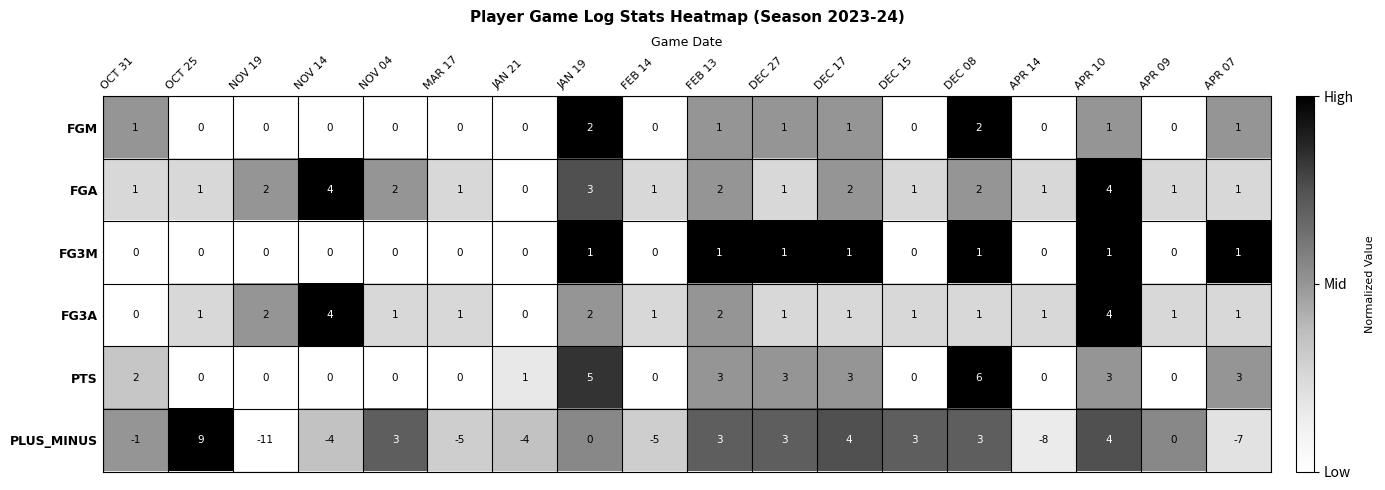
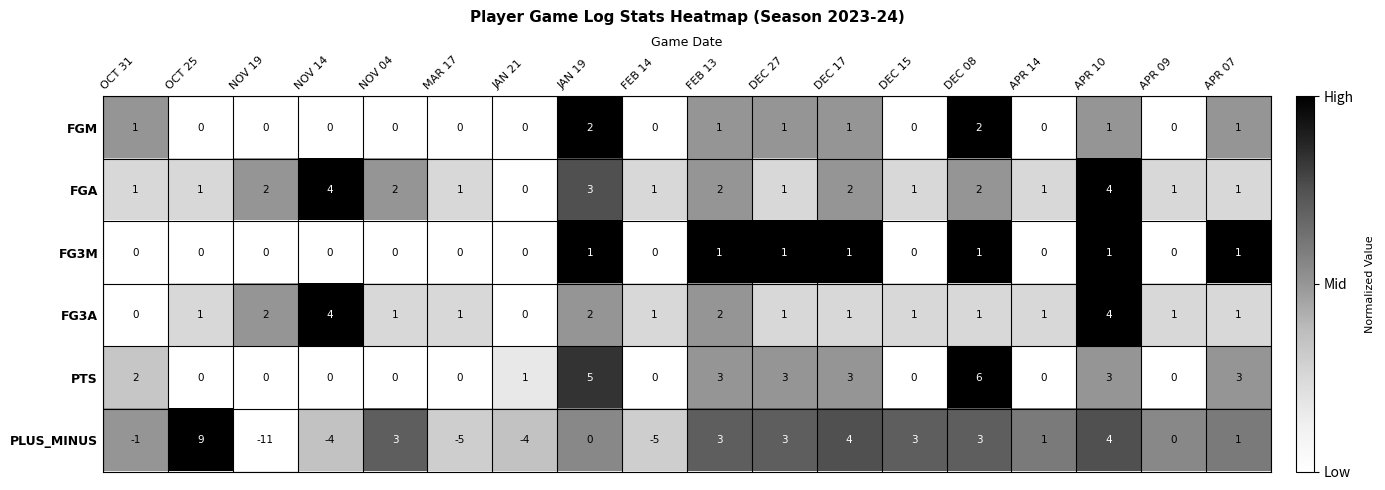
PLUS_MINUS, APR 14: -8 -> 1
PLUS_MINUS, APR 07: -7 -> 1
